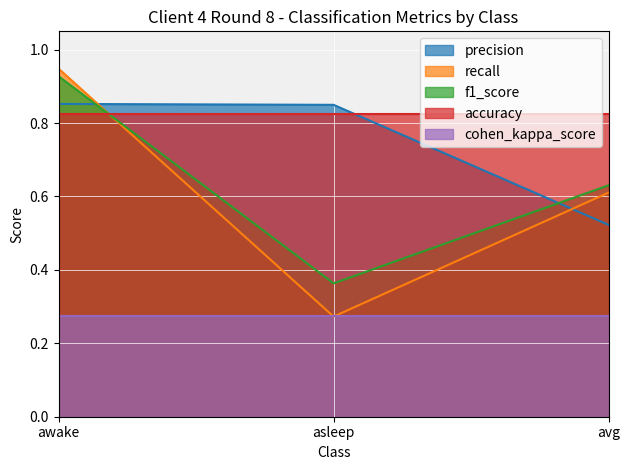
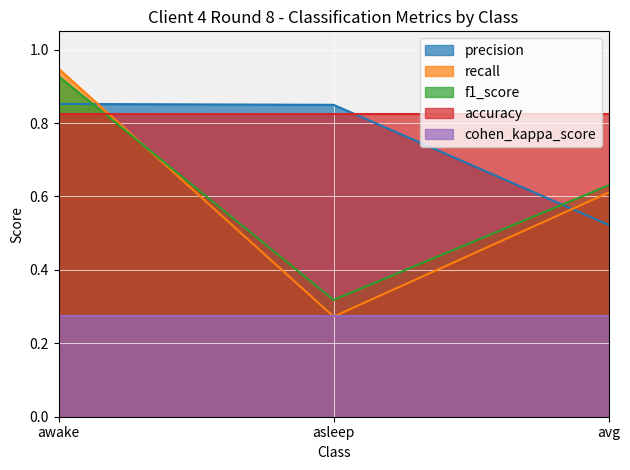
f1_score, asleep: 0.36 -> 0.32
